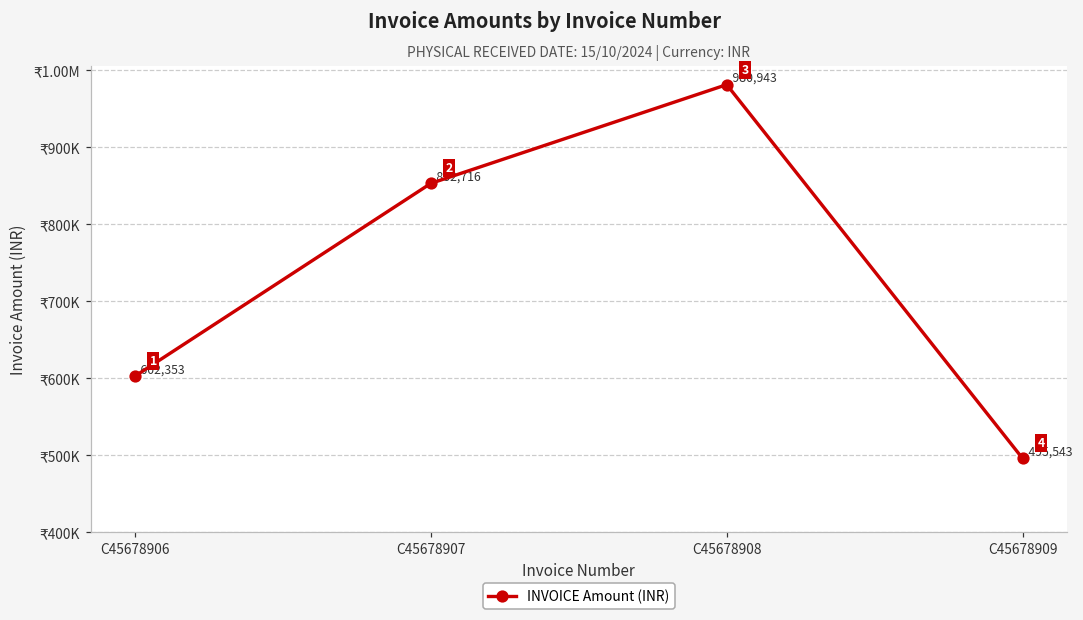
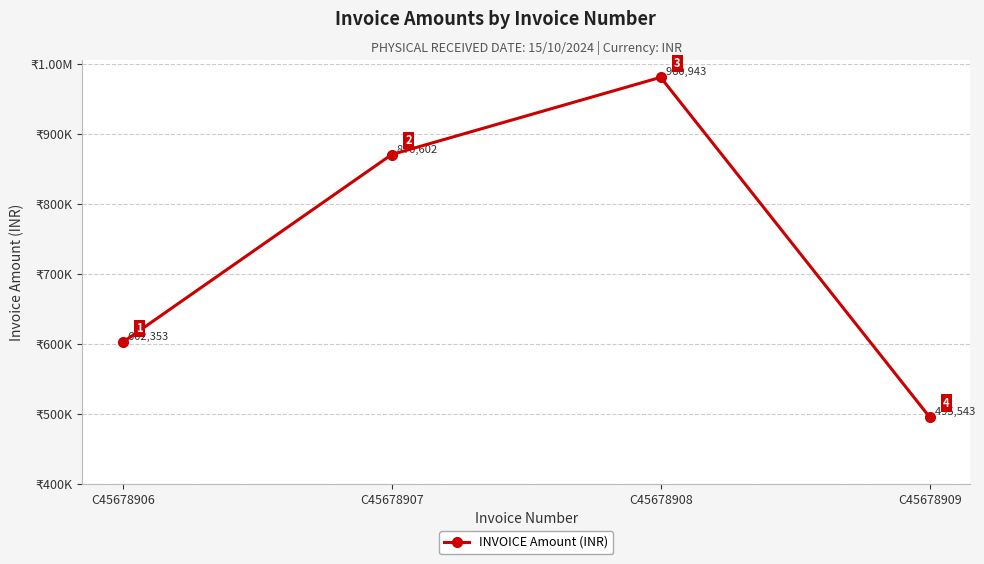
C45678907: 852,716 -> 870,602
